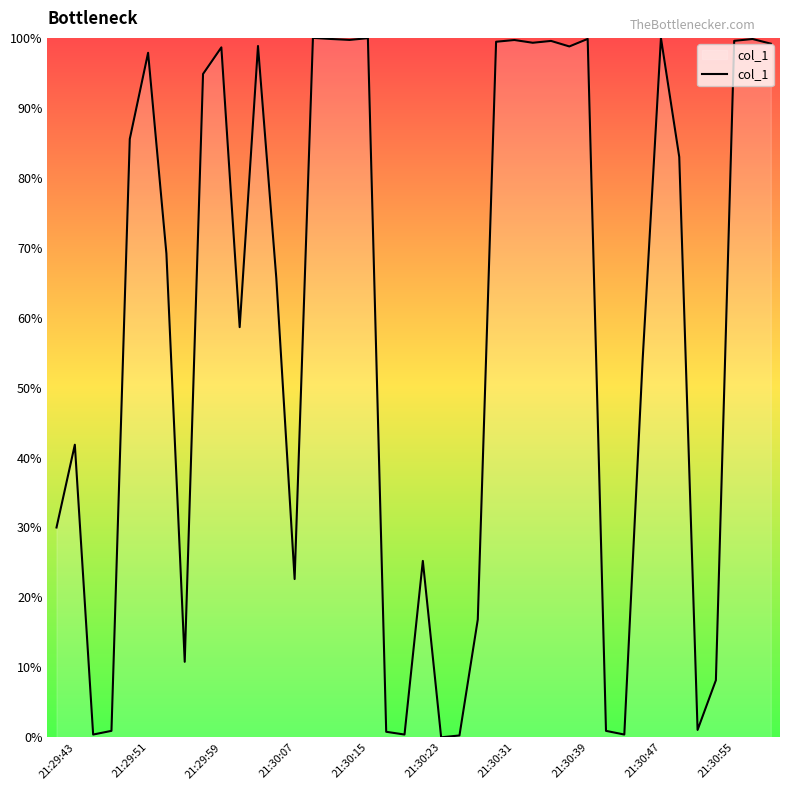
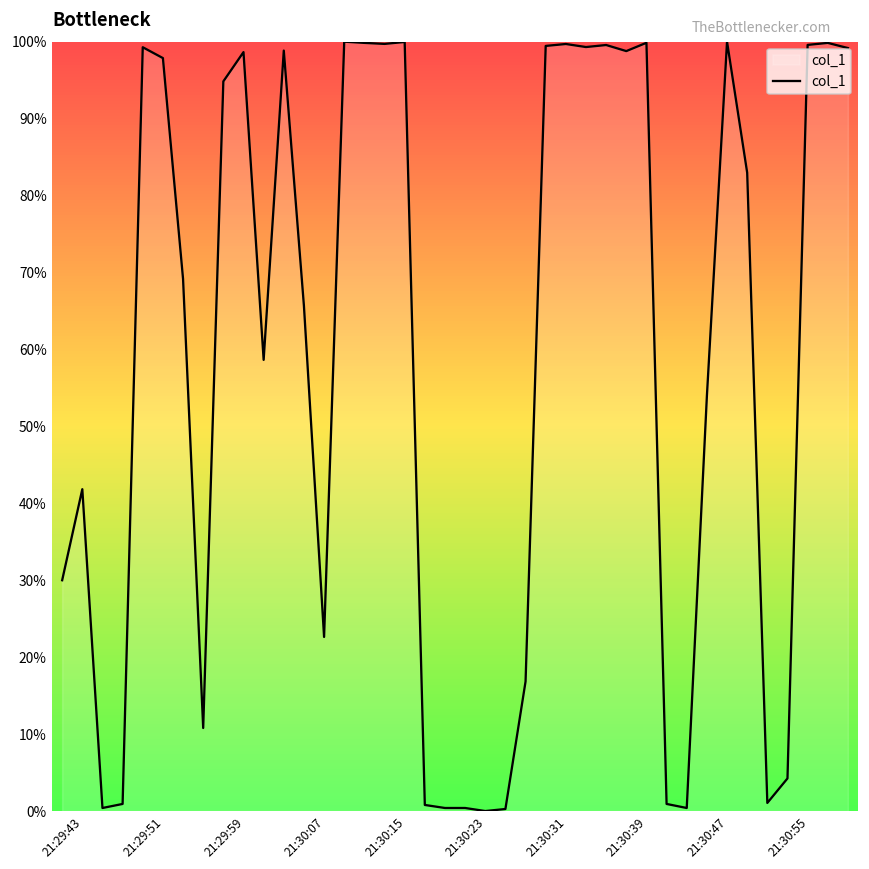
21:29:51: 86% -> 99%
21:30:23: 25% -> 0%
21:30:55: 8% -> 4%
